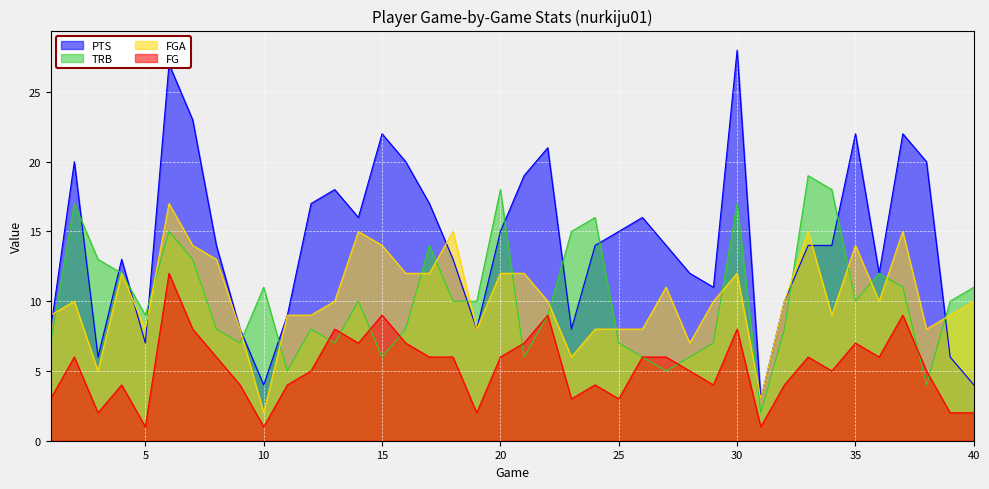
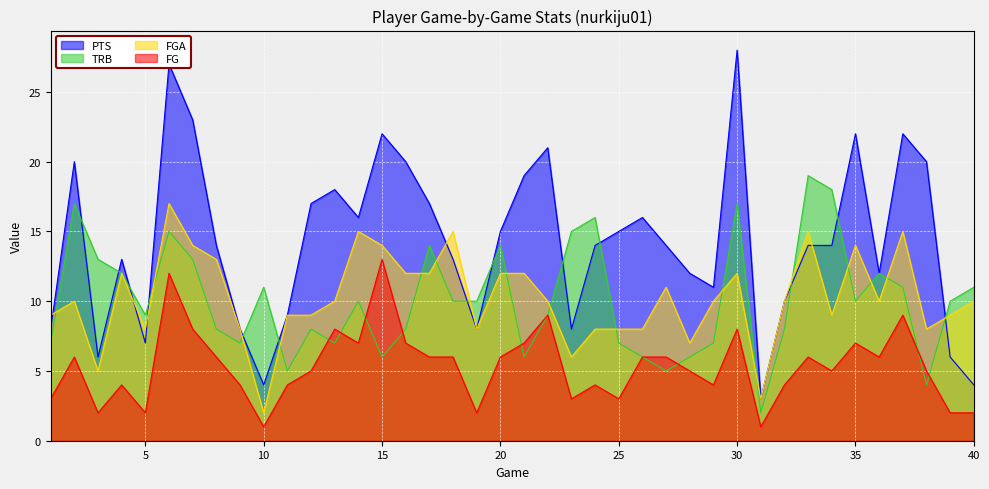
FG, 5: 1 -> 2
FG, 15: 9 -> 13
TRB, 20: 18 -> 14
